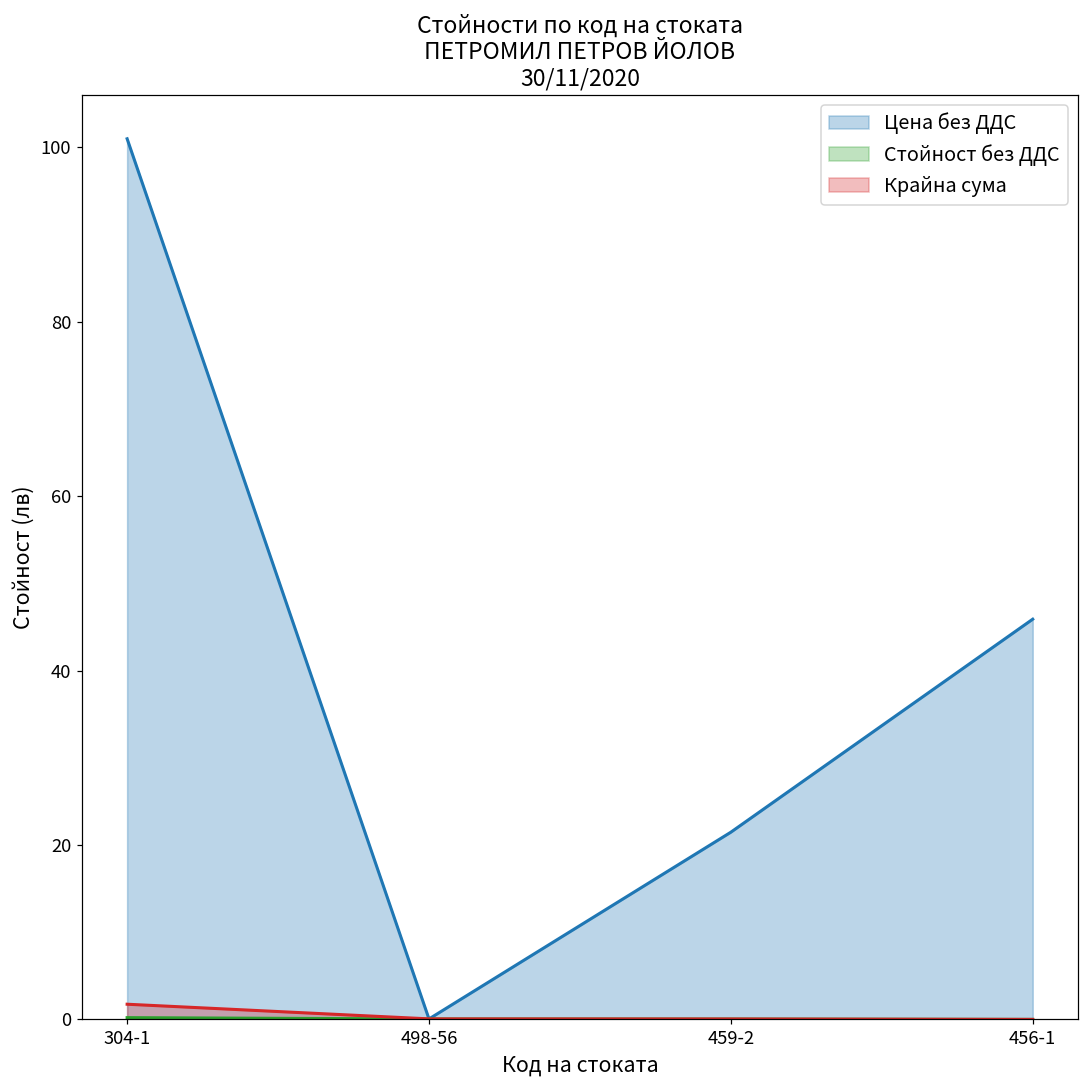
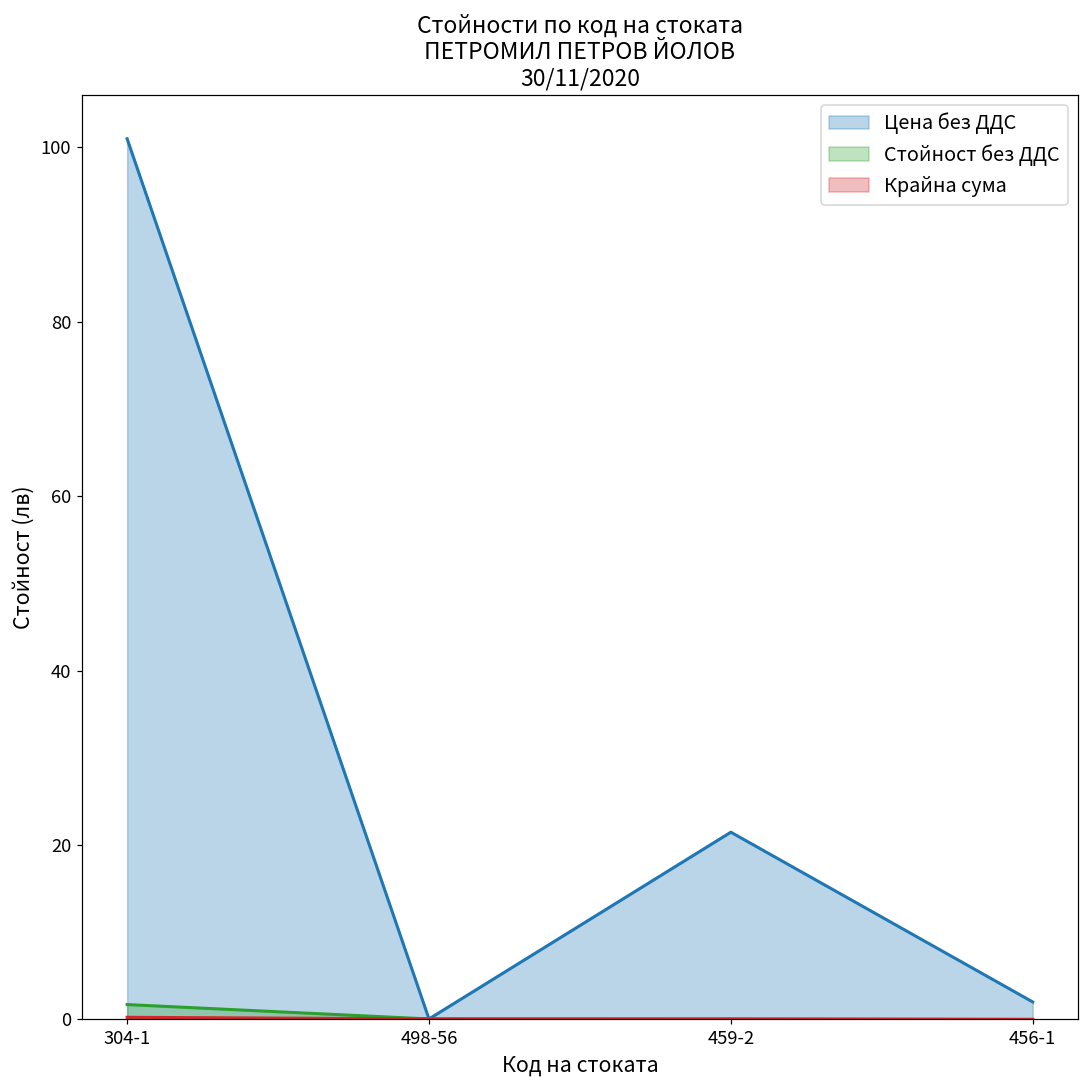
Стойност без ДДС, 304-1: 0 -> 2
Крайна сума, 304-1: 2 -> 0
Цена без ДДС, 456-1: 46 -> 2
